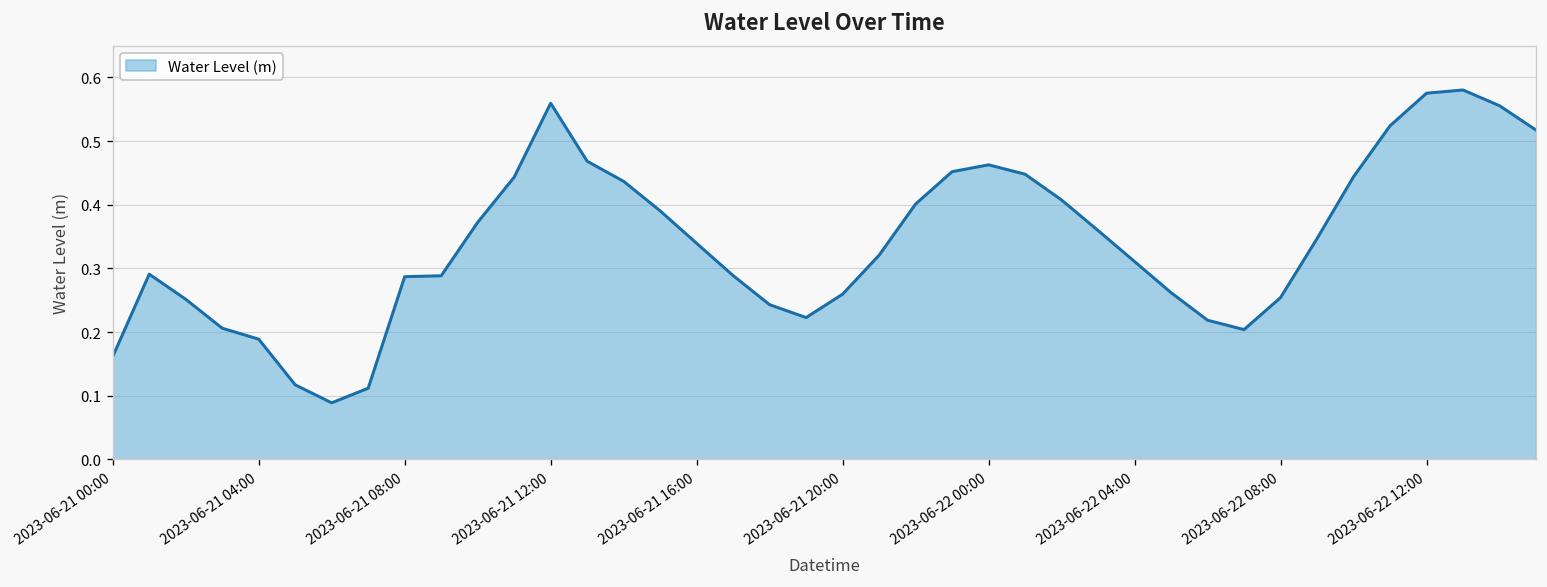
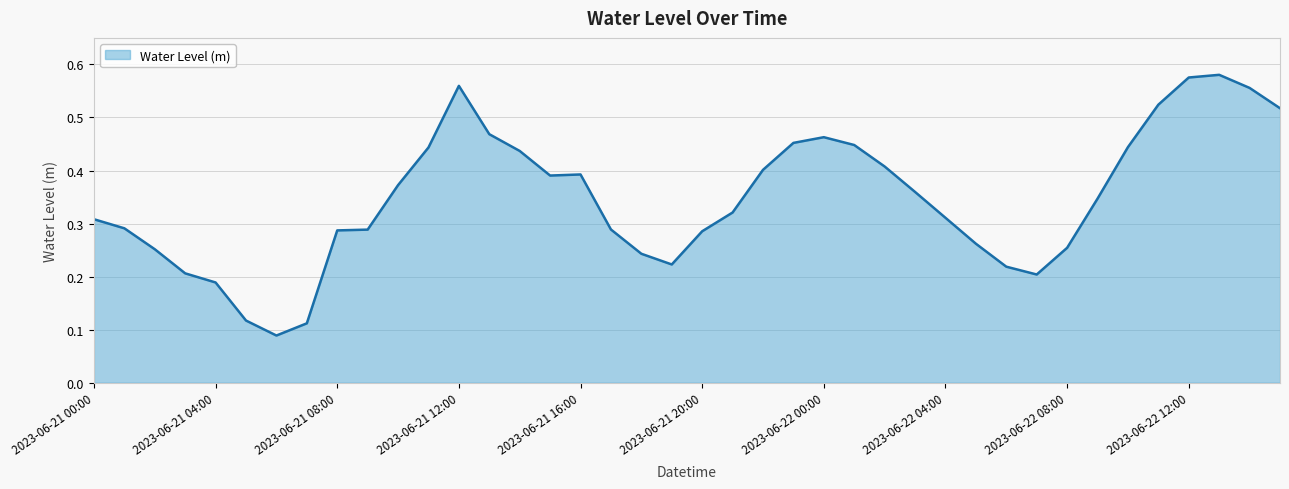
2023-06-21 00:00: 0.16 -> 0.31
2023-06-21 16:00: 0.34 -> 0.39
2023-06-21 20:00: 0.26 -> 0.29
